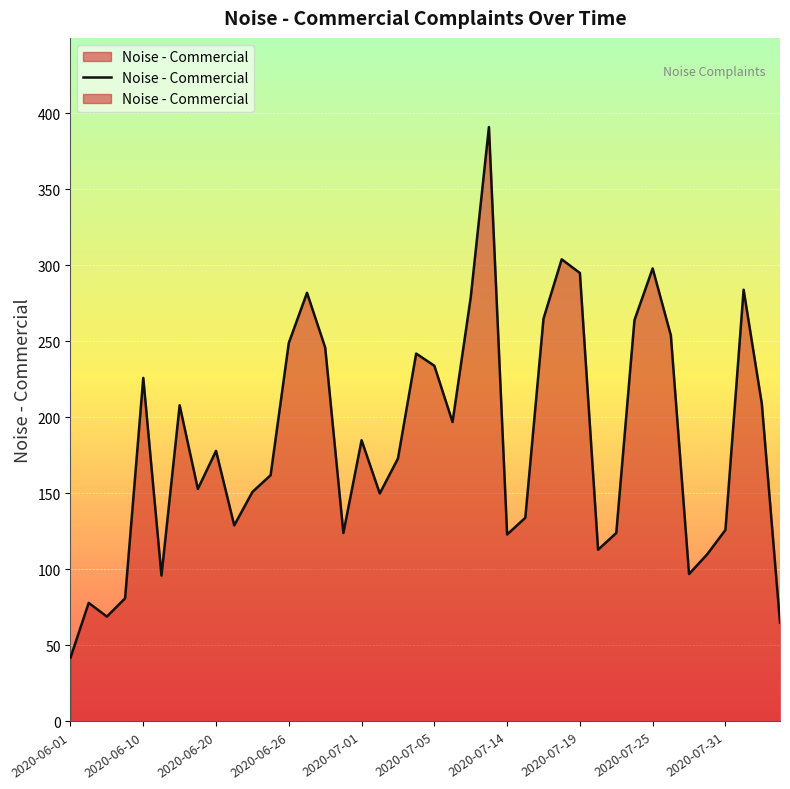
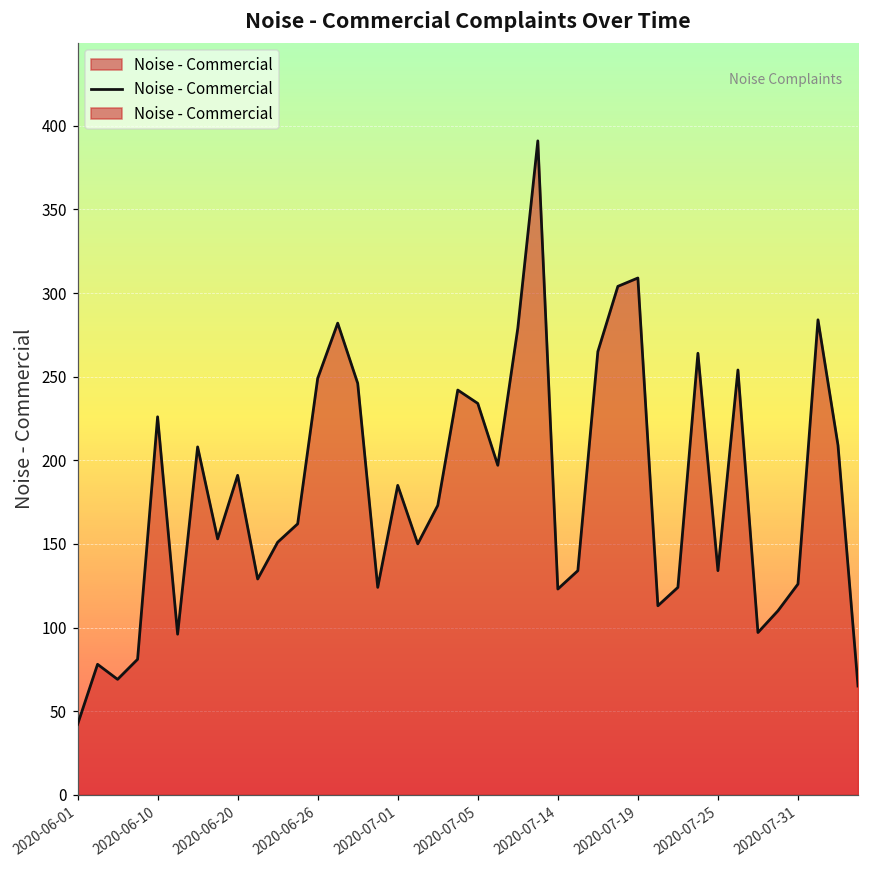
2020-06-20: 178 -> 191
2020-07-19: 295 -> 309
2020-07-25: 298 -> 134
